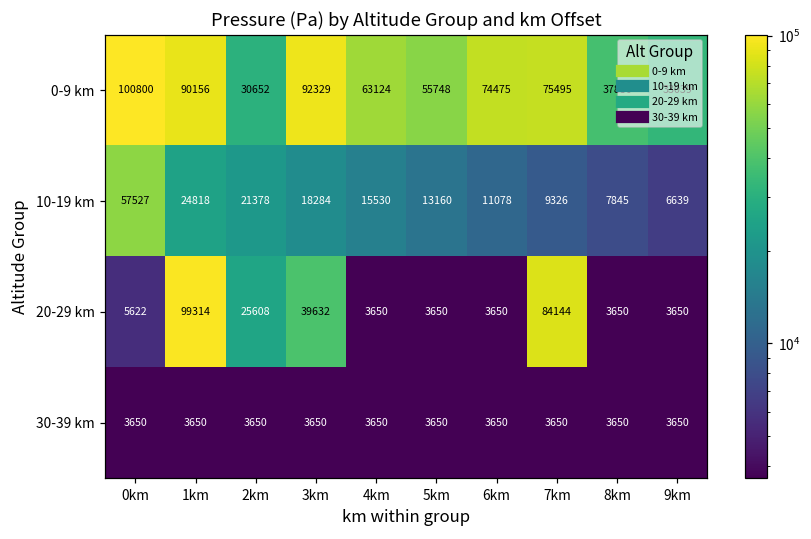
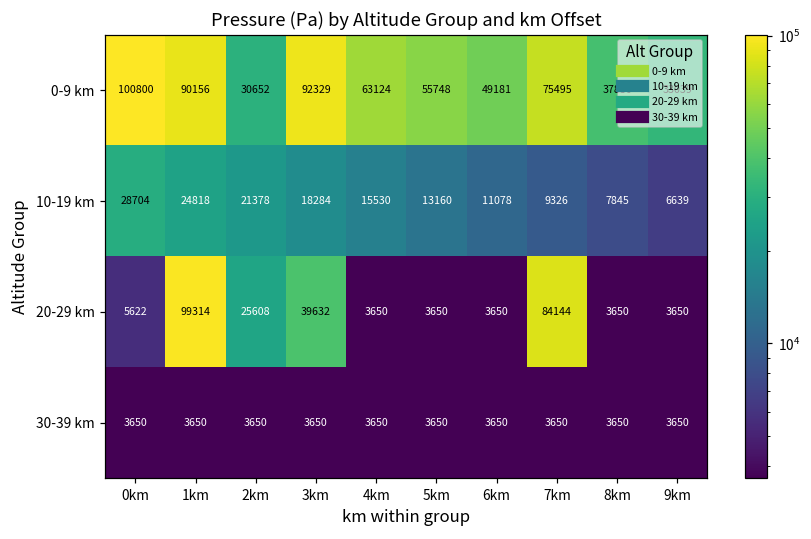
0-9 km, 6km: 74475 -> 49181
10-19 km, 0km: 57527 -> 28704
